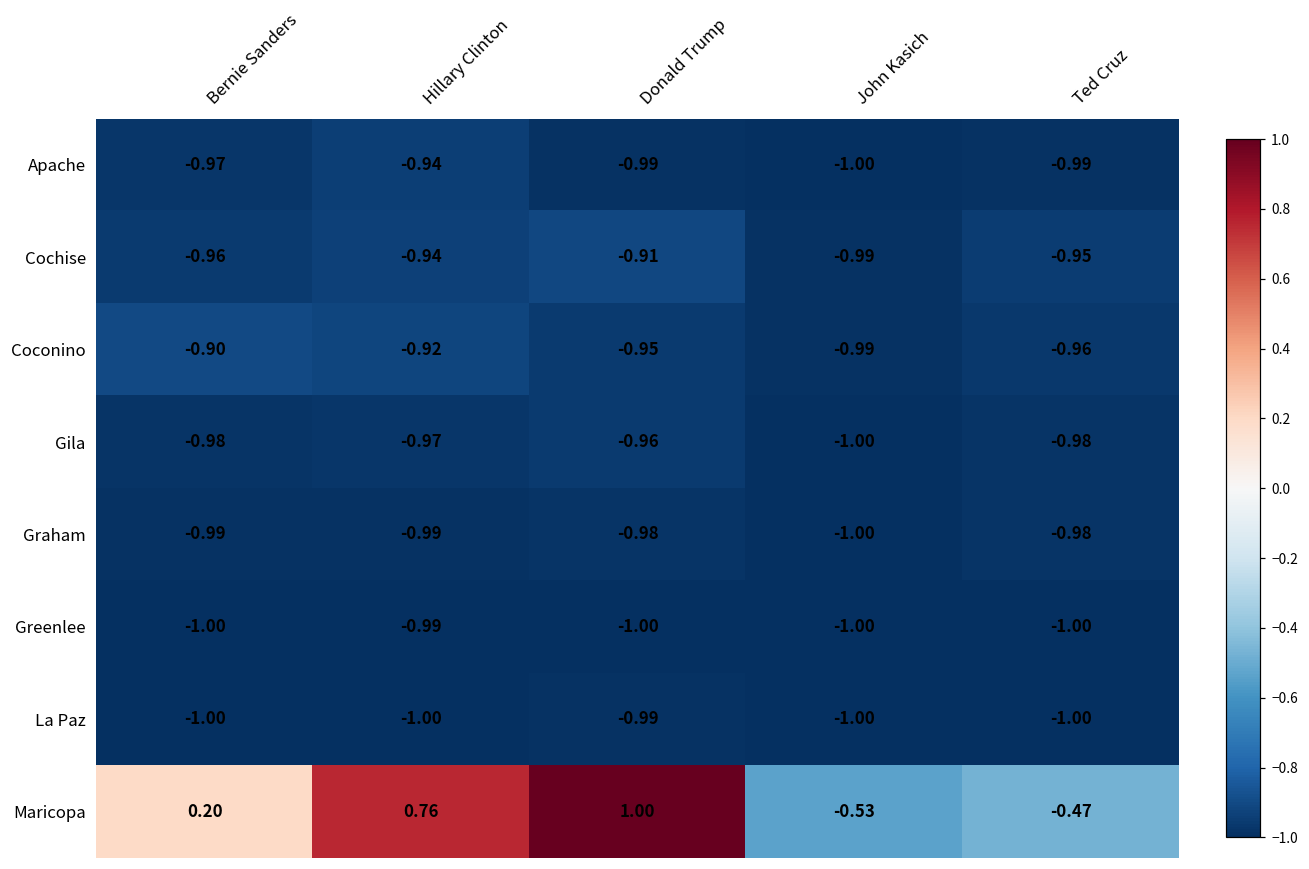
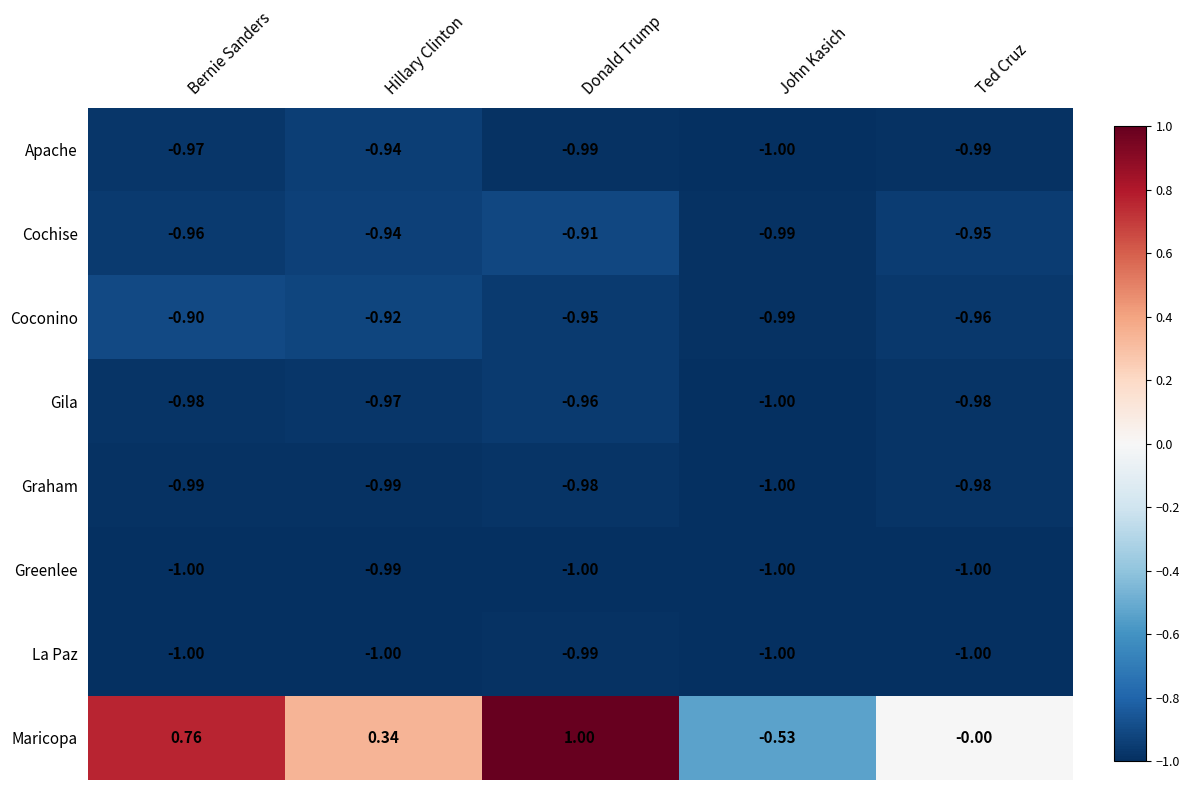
Maricopa, Bernie Sanders: 0.20 -> 0.76
Maricopa, Hillary Clinton: 0.76 -> 0.34
Maricopa, Ted Cruz: -0.47 -> -0.00
